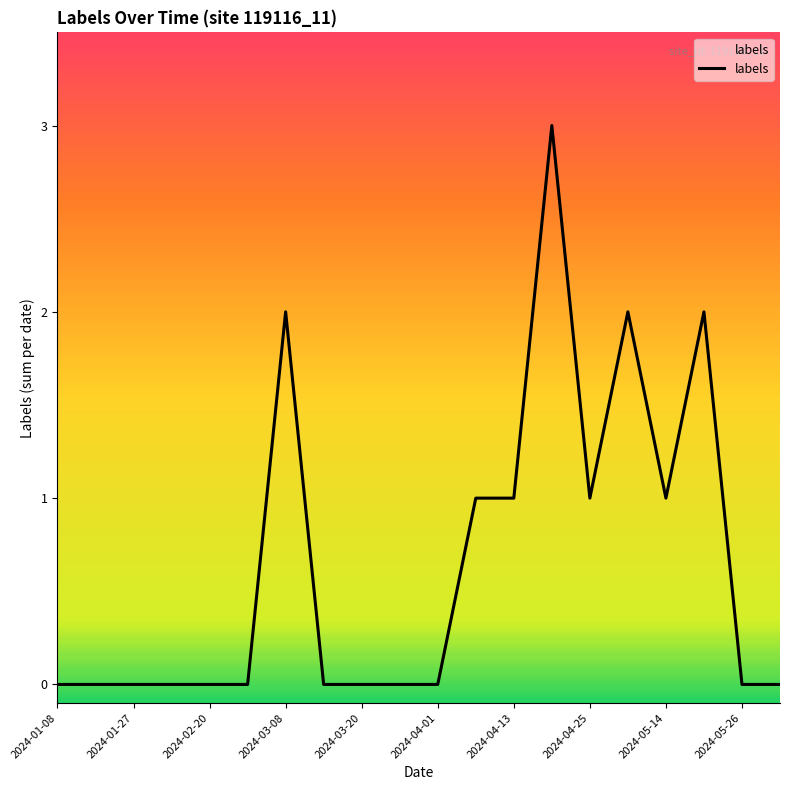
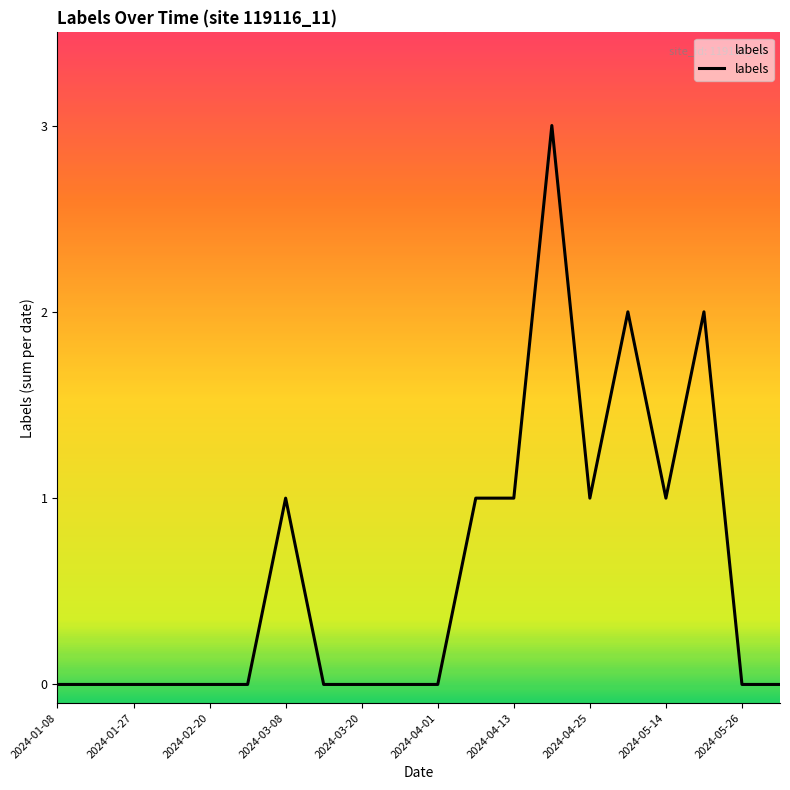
2024-03-08: 2 -> 1
